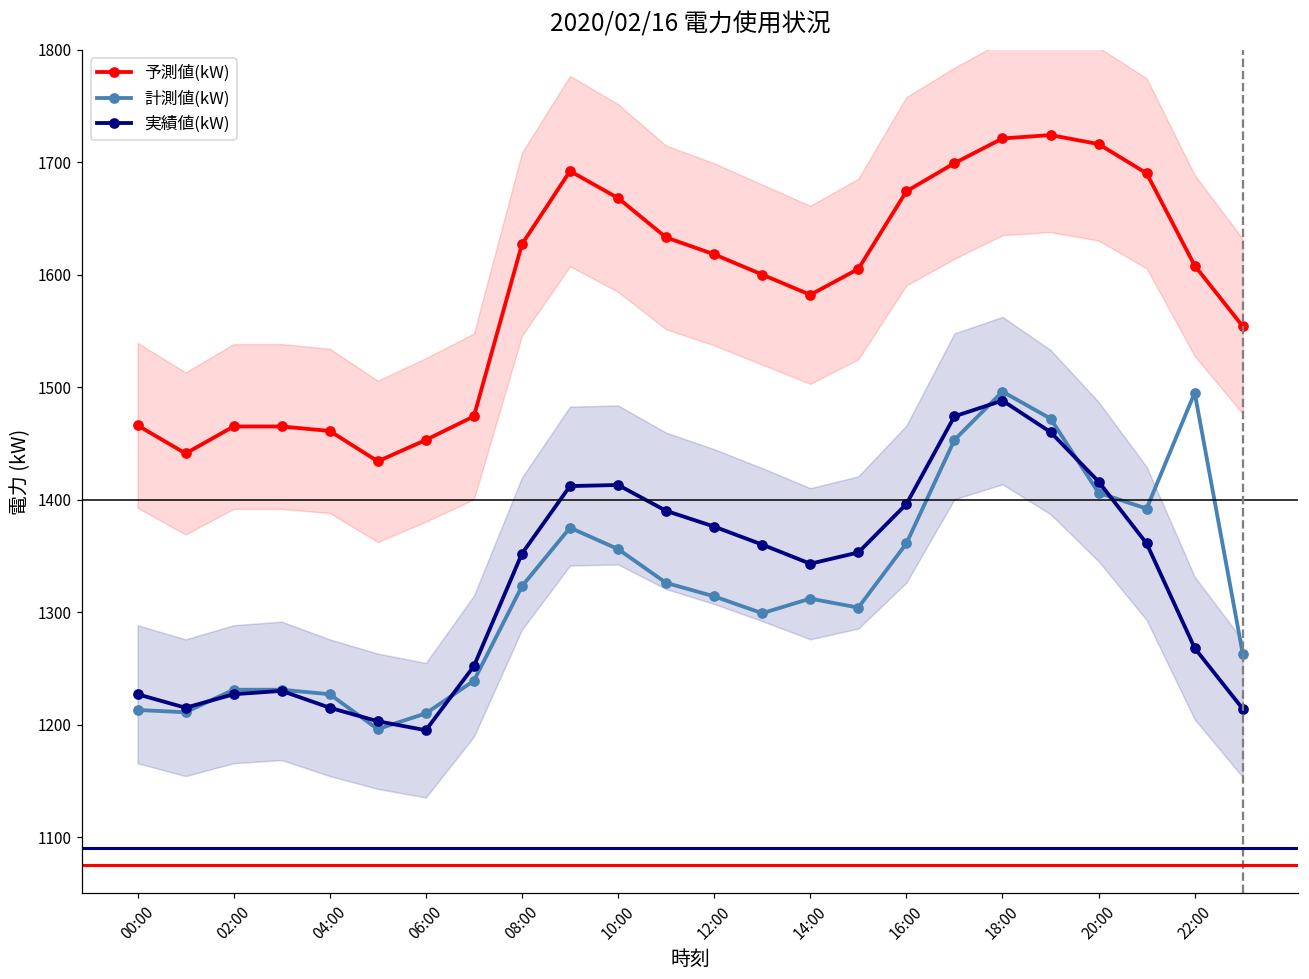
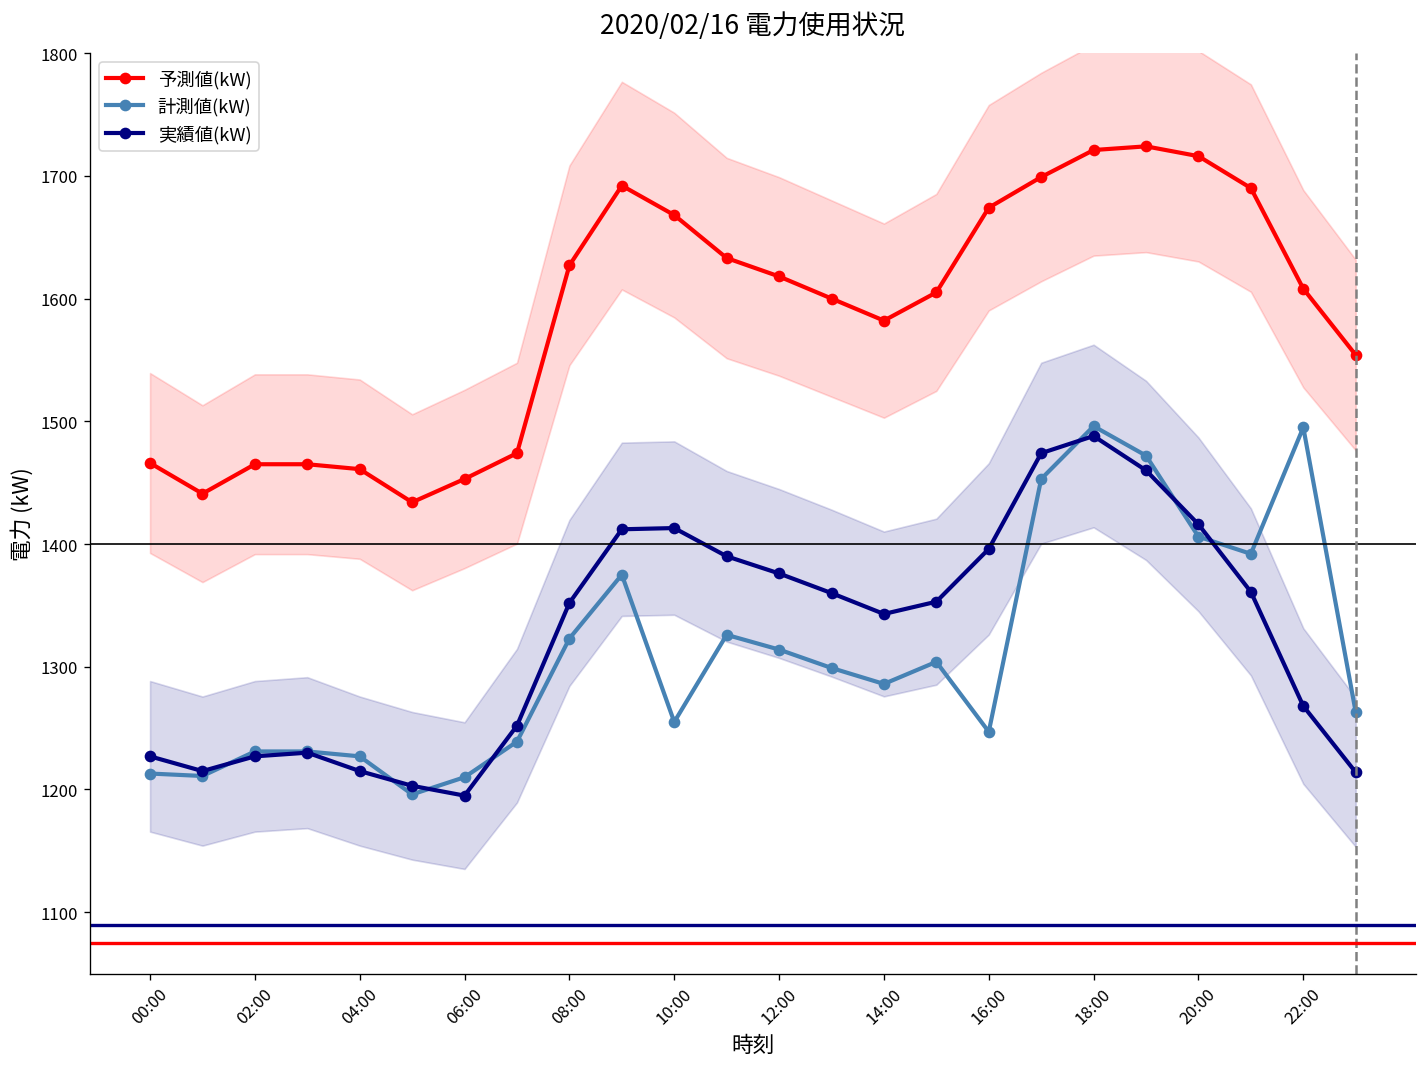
計測値(kW), 10:00: 1356 -> 1255
計測値(kW), 14:00: 1312 -> 1286
計測値(kW), 16:00: 1361 -> 1247
